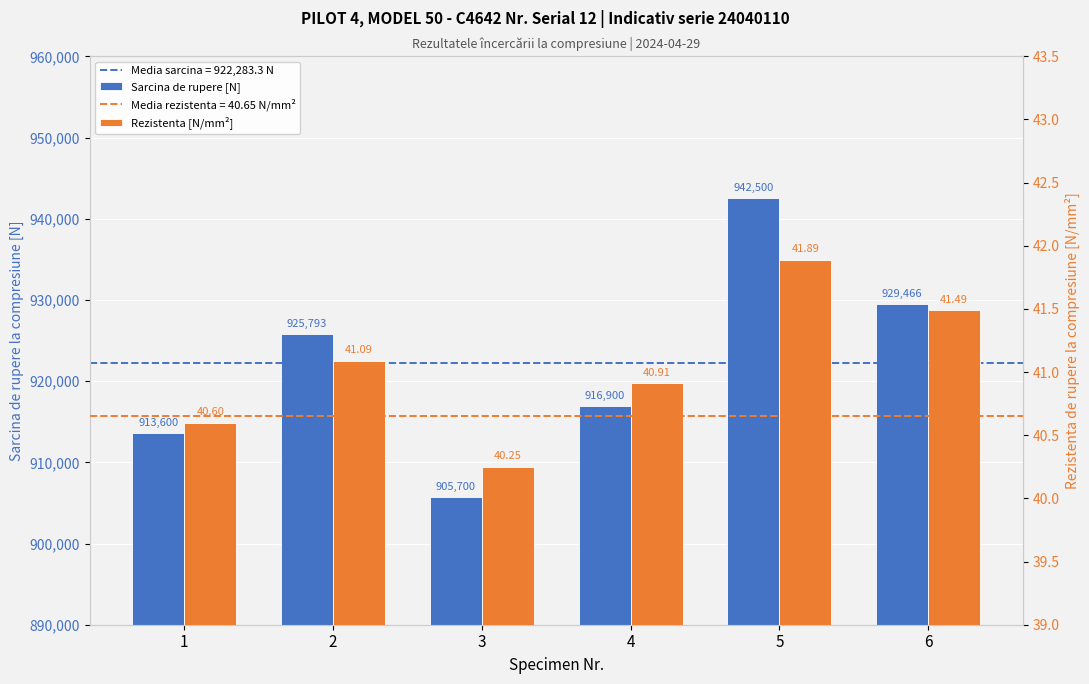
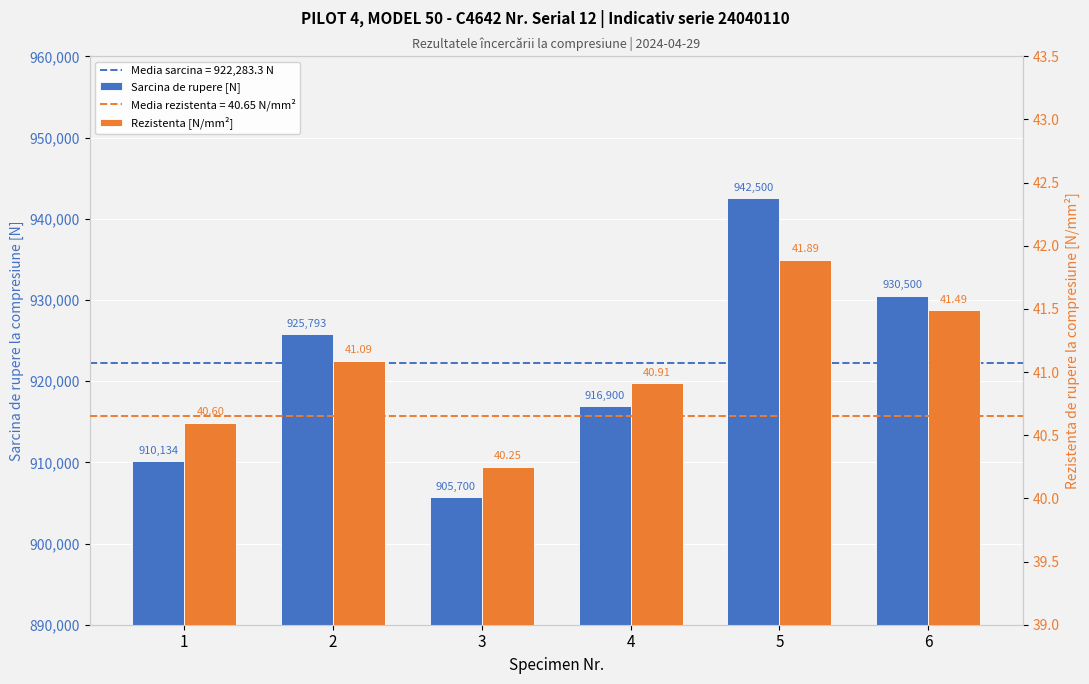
Sarcina de rupere [N], 1: 913,600 -> 910,134
Sarcina de rupere [N], 6: 929,466 -> 930,500
